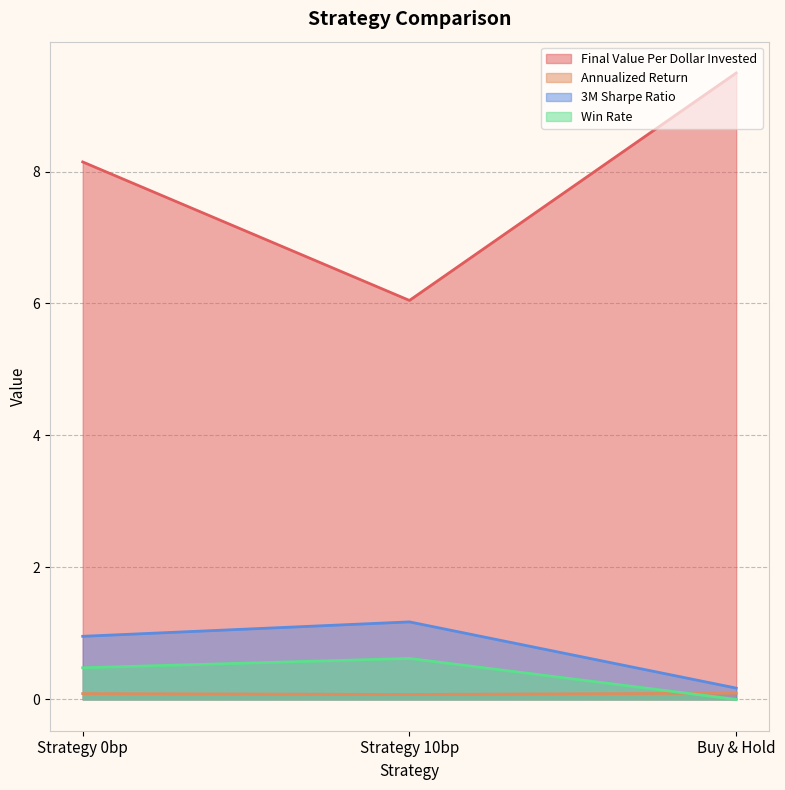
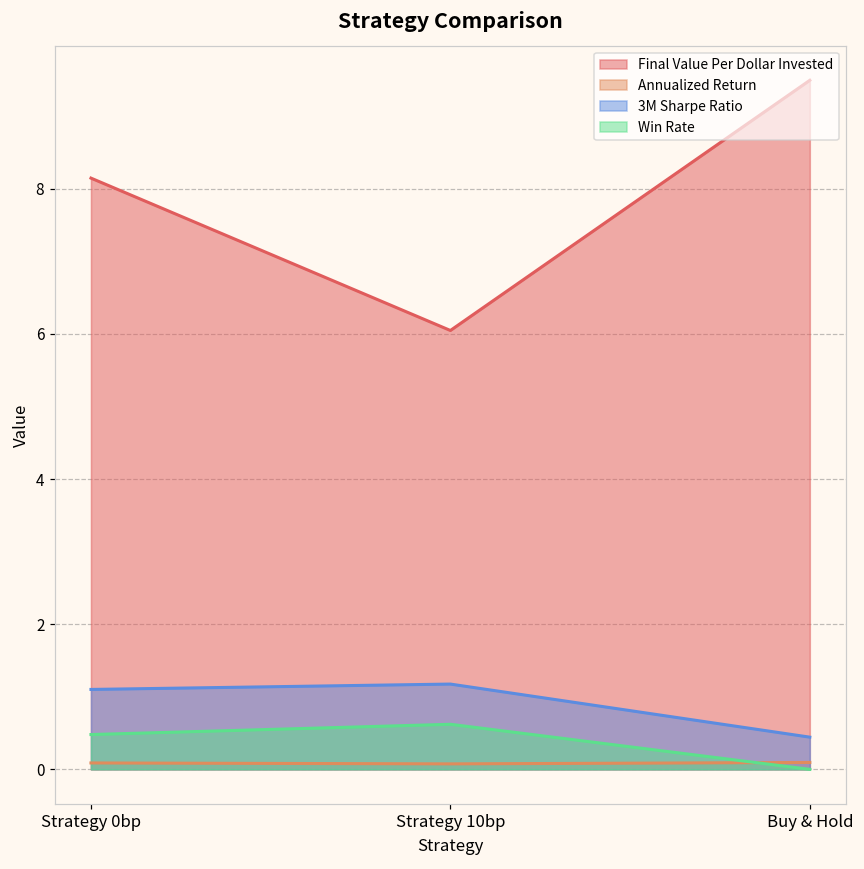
3M Sharpe Ratio, Strategy 0bp: 1.0 -> 1.1
3M Sharpe Ratio, Buy & Hold: 0.2 -> 0.4
